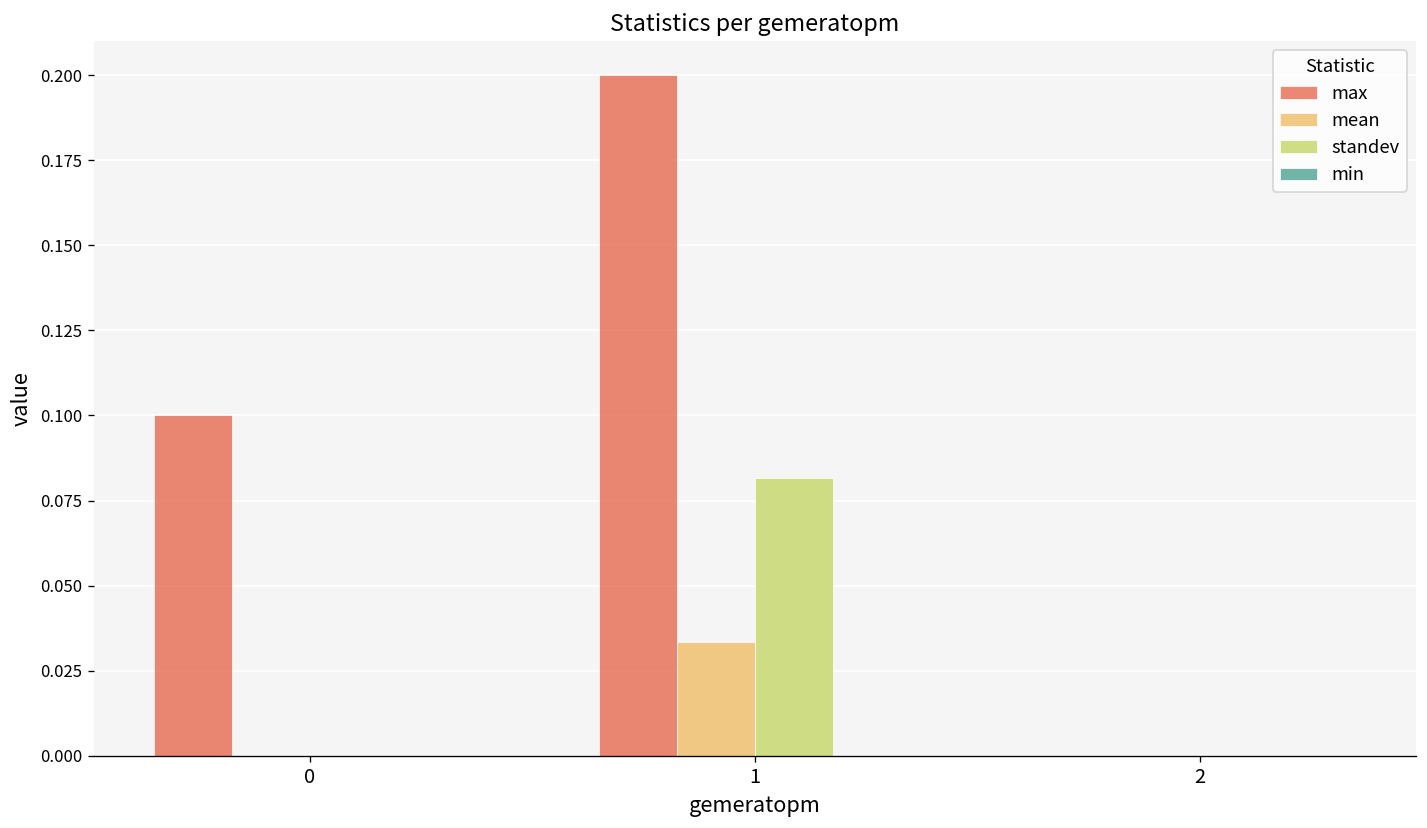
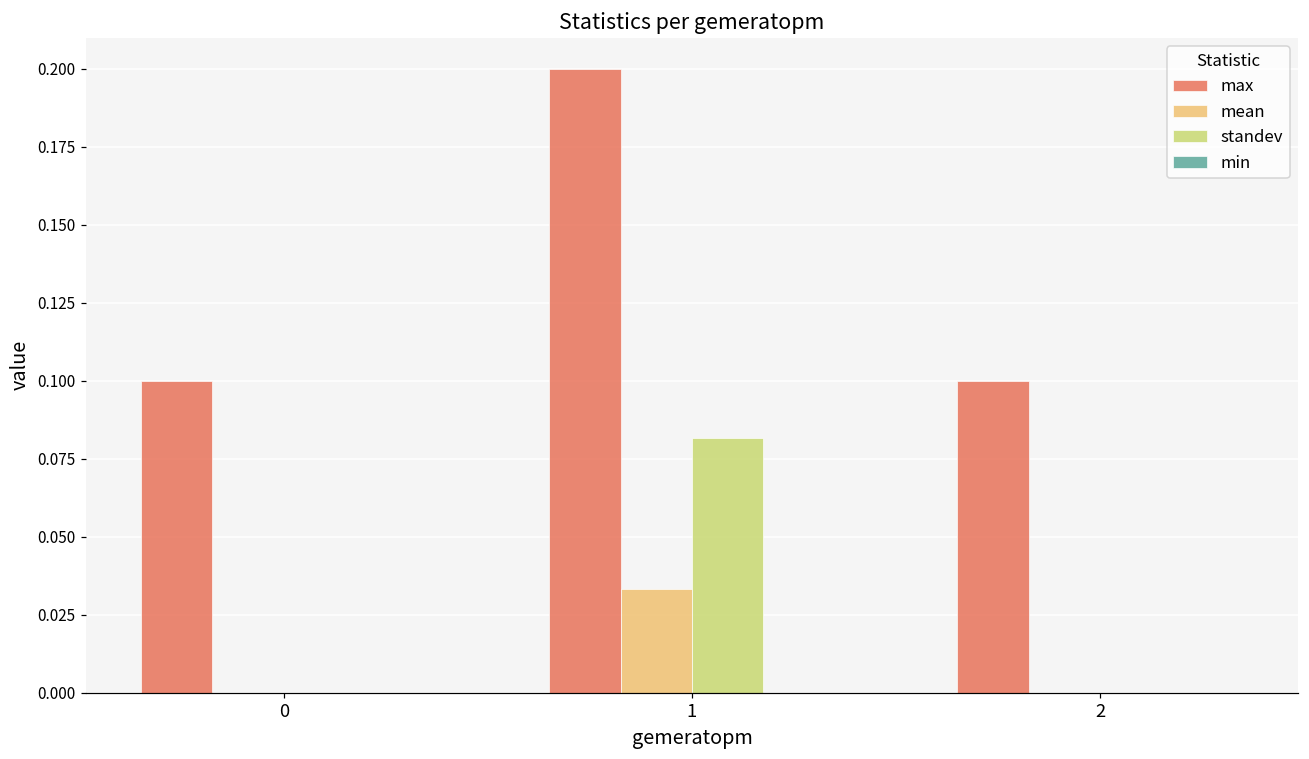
max, 2: 0.0 -> 0.1
